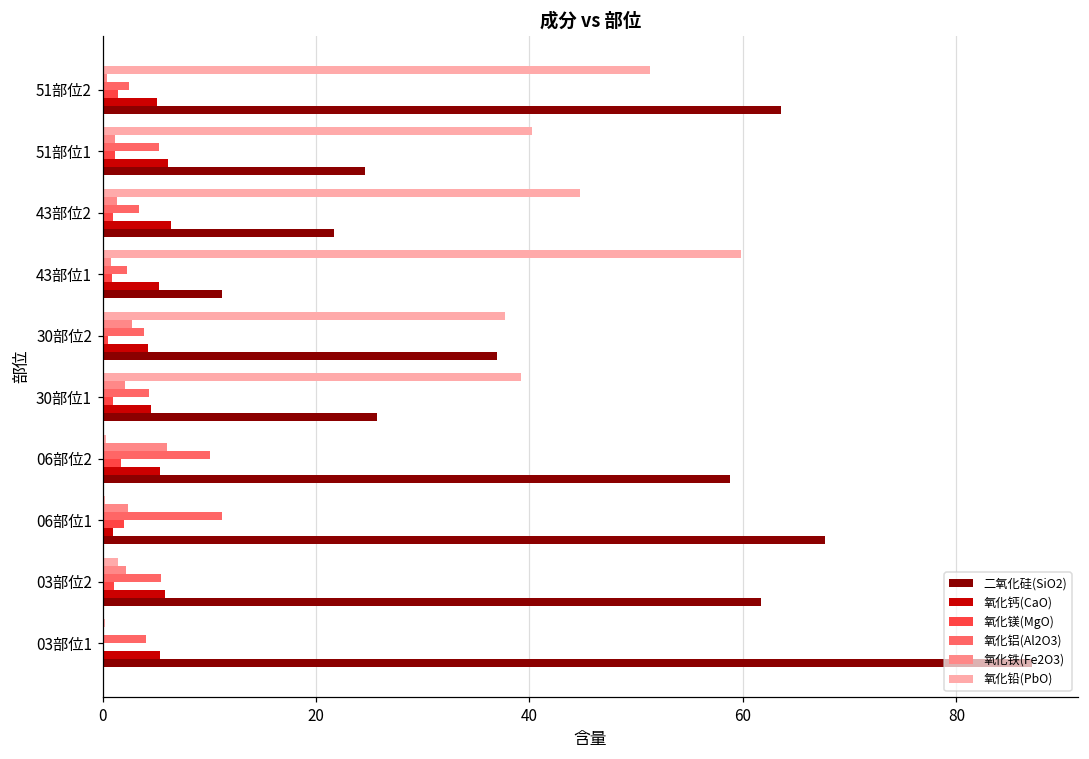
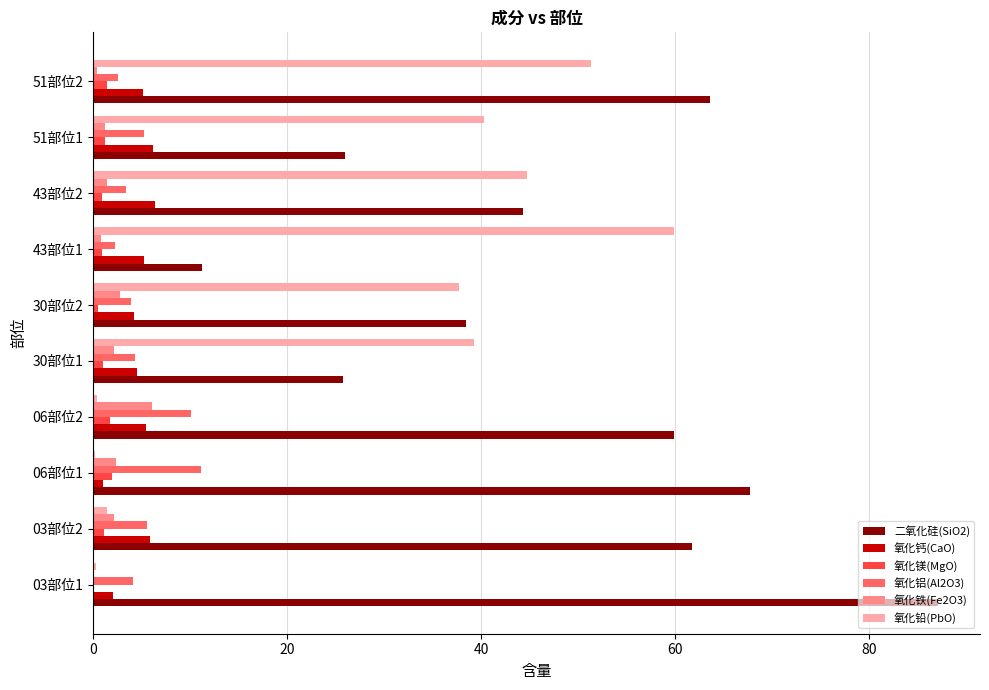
二氧化硅(SiO2), 51部位1: 25 -> 26
二氧化硅(SiO2), 43部位2: 22 -> 44
二氧化硅(SiO2), 30部位2: 37 -> 38
二氧化硅(SiO2), 06部位2: 59 -> 60
氧化钙(CaO), 03部位1: 5 -> 2
